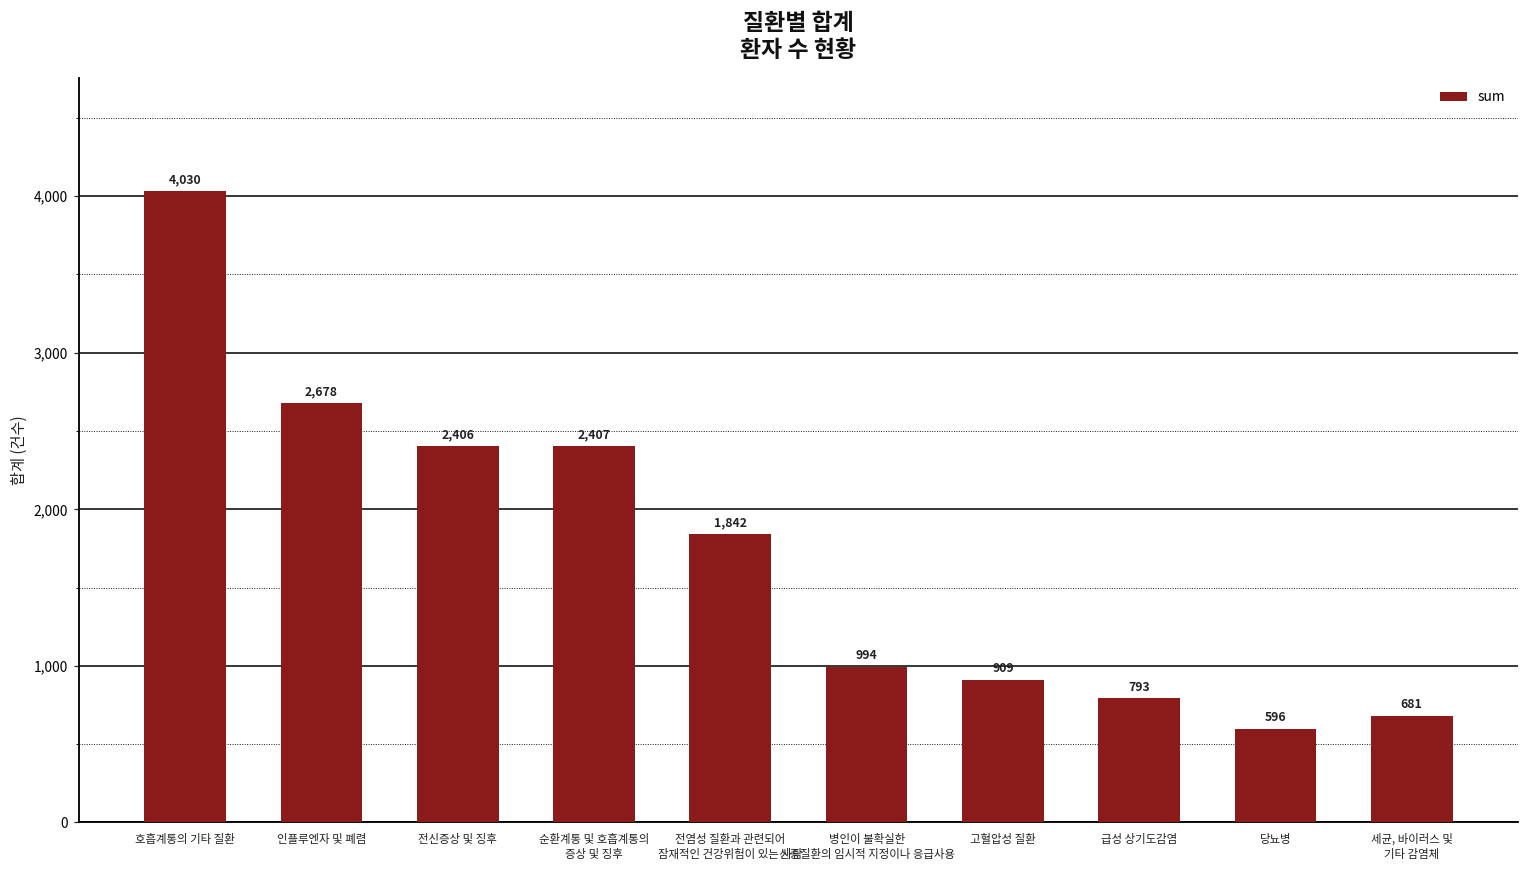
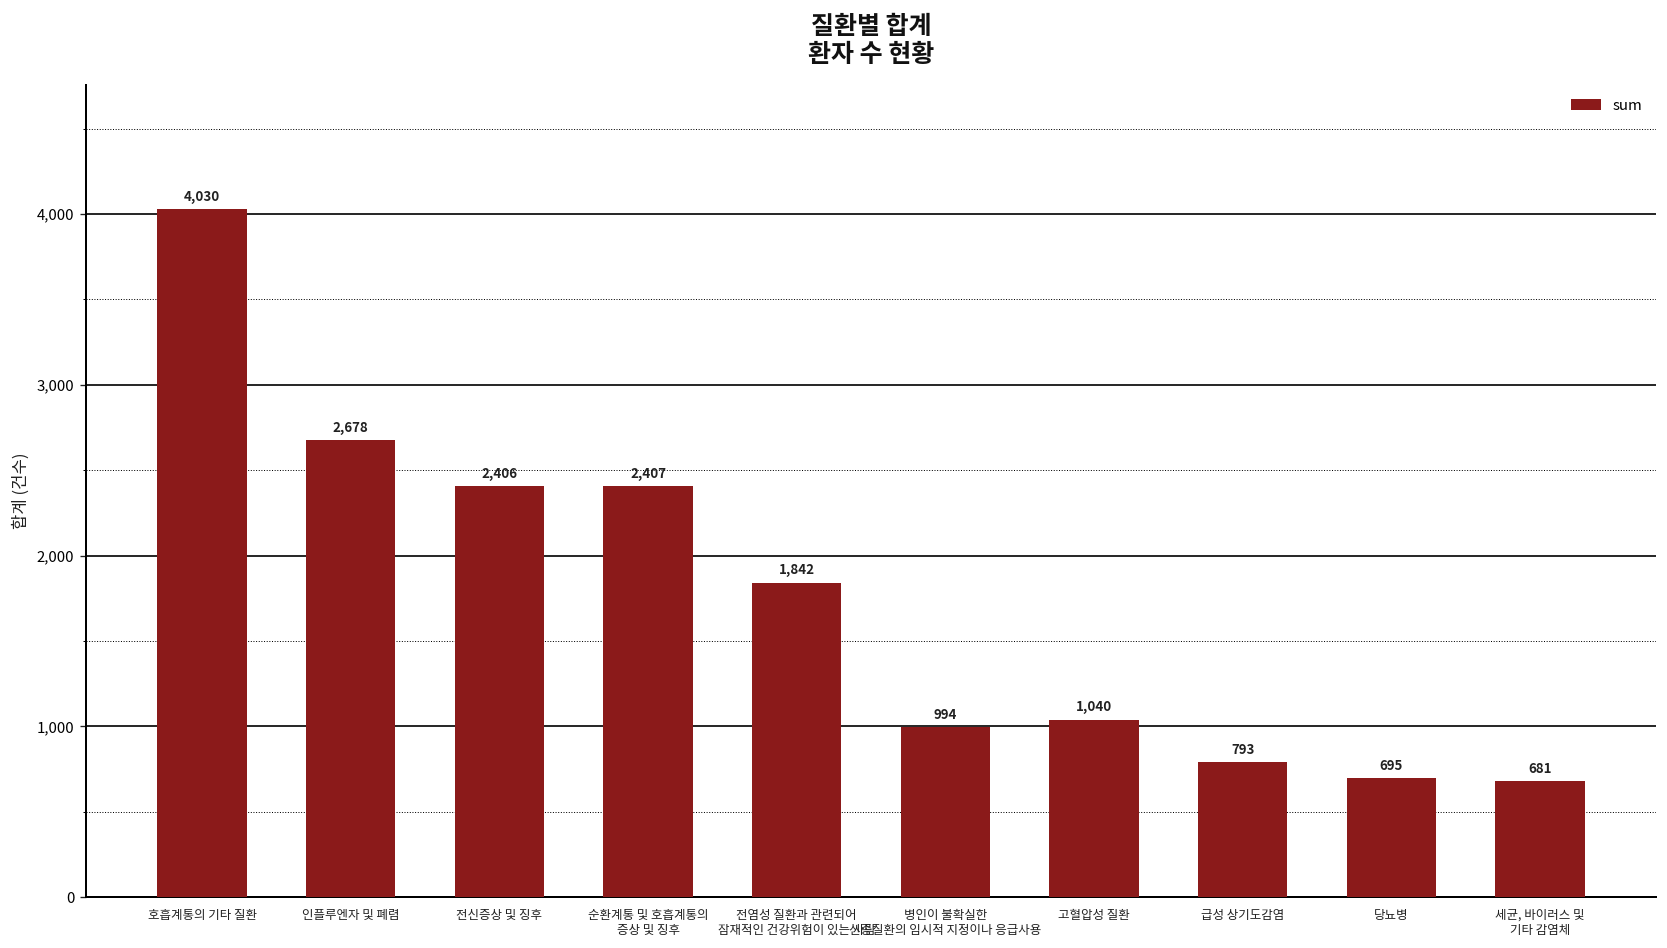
고혈압성 질환: 909 -> 1,040
당뇨병: 596 -> 695
